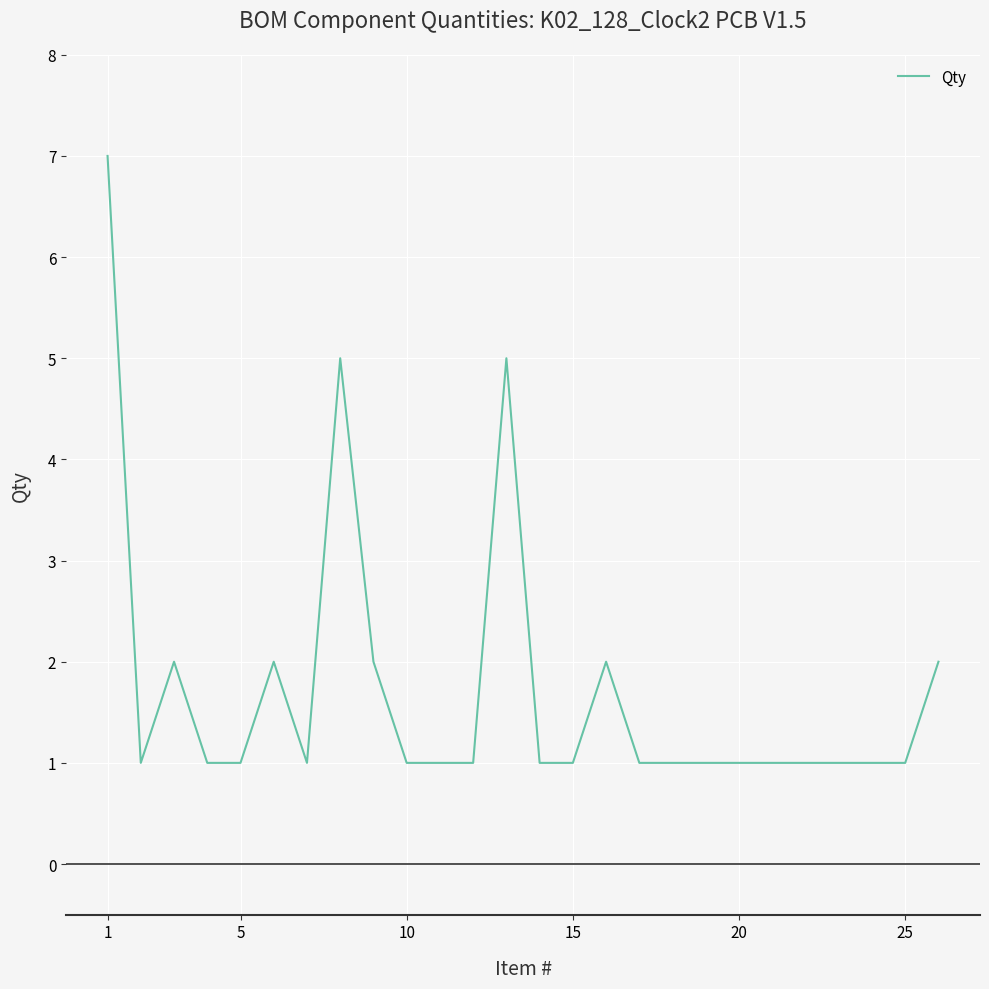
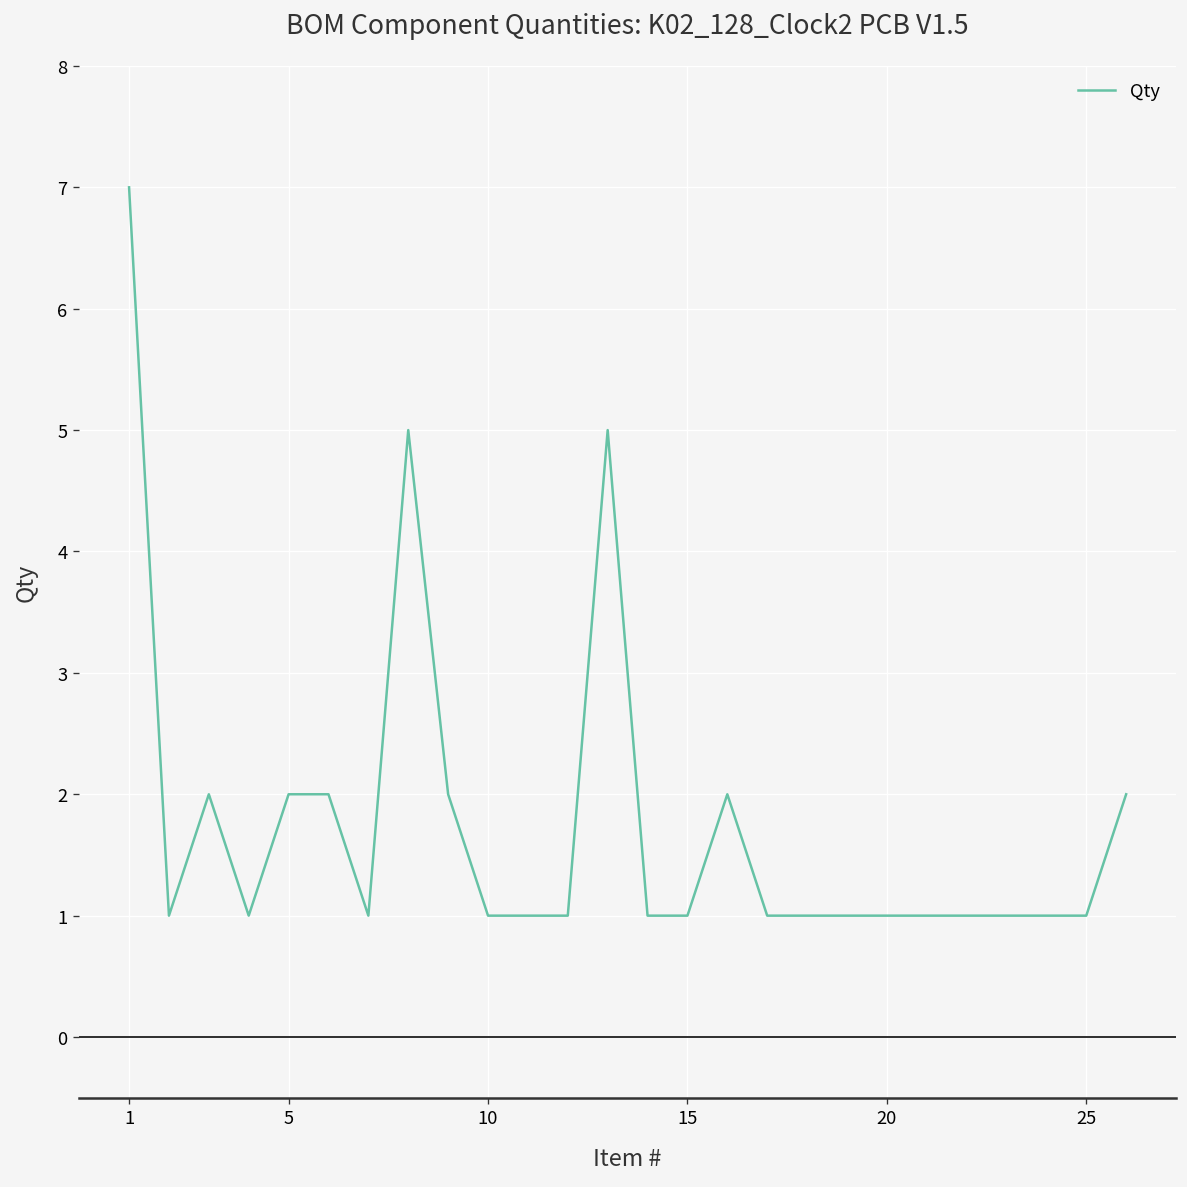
5: 1 -> 2
